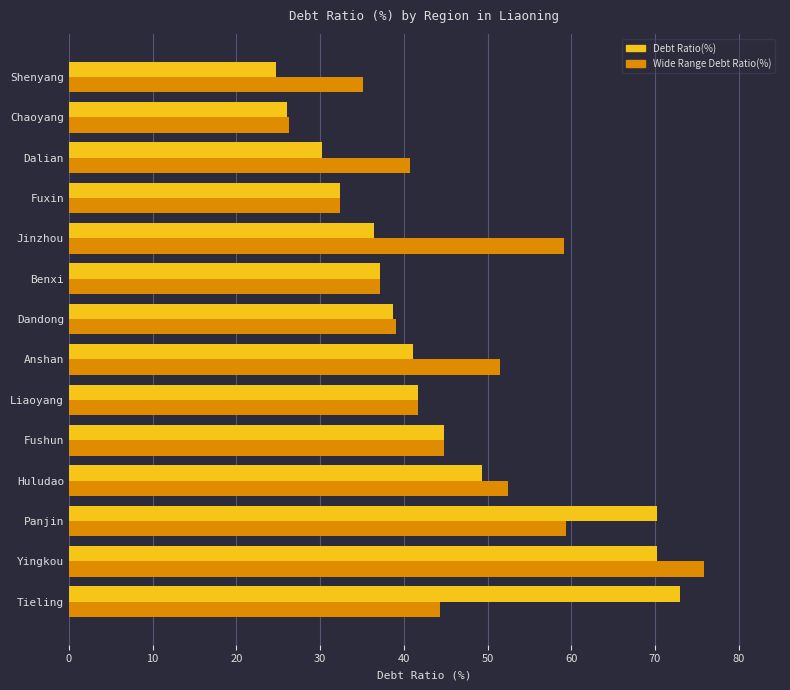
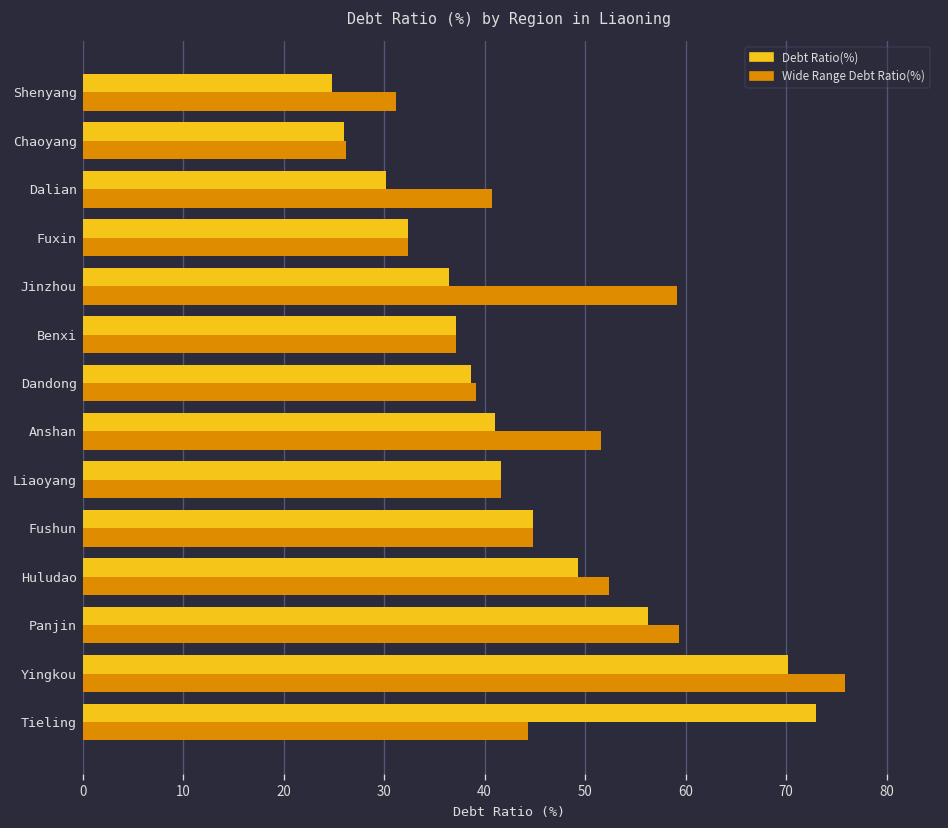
Wide Range Debt Ratio(%), Shenyang: 35 -> 31
Debt Ratio(%), Panjin: 70 -> 56
